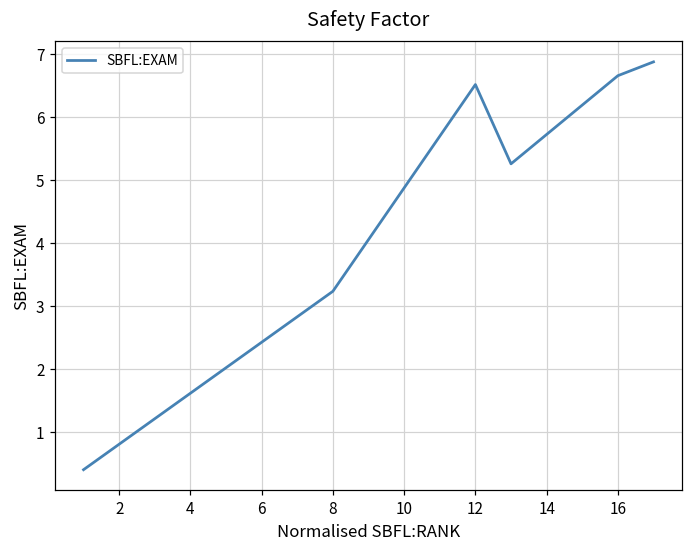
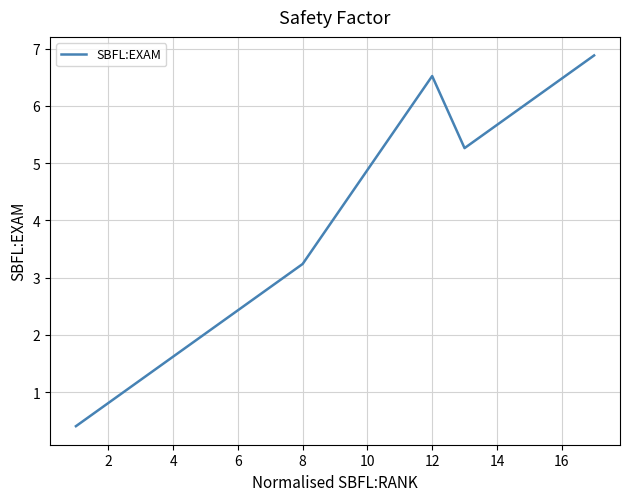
16: 6.7 -> 6.5
